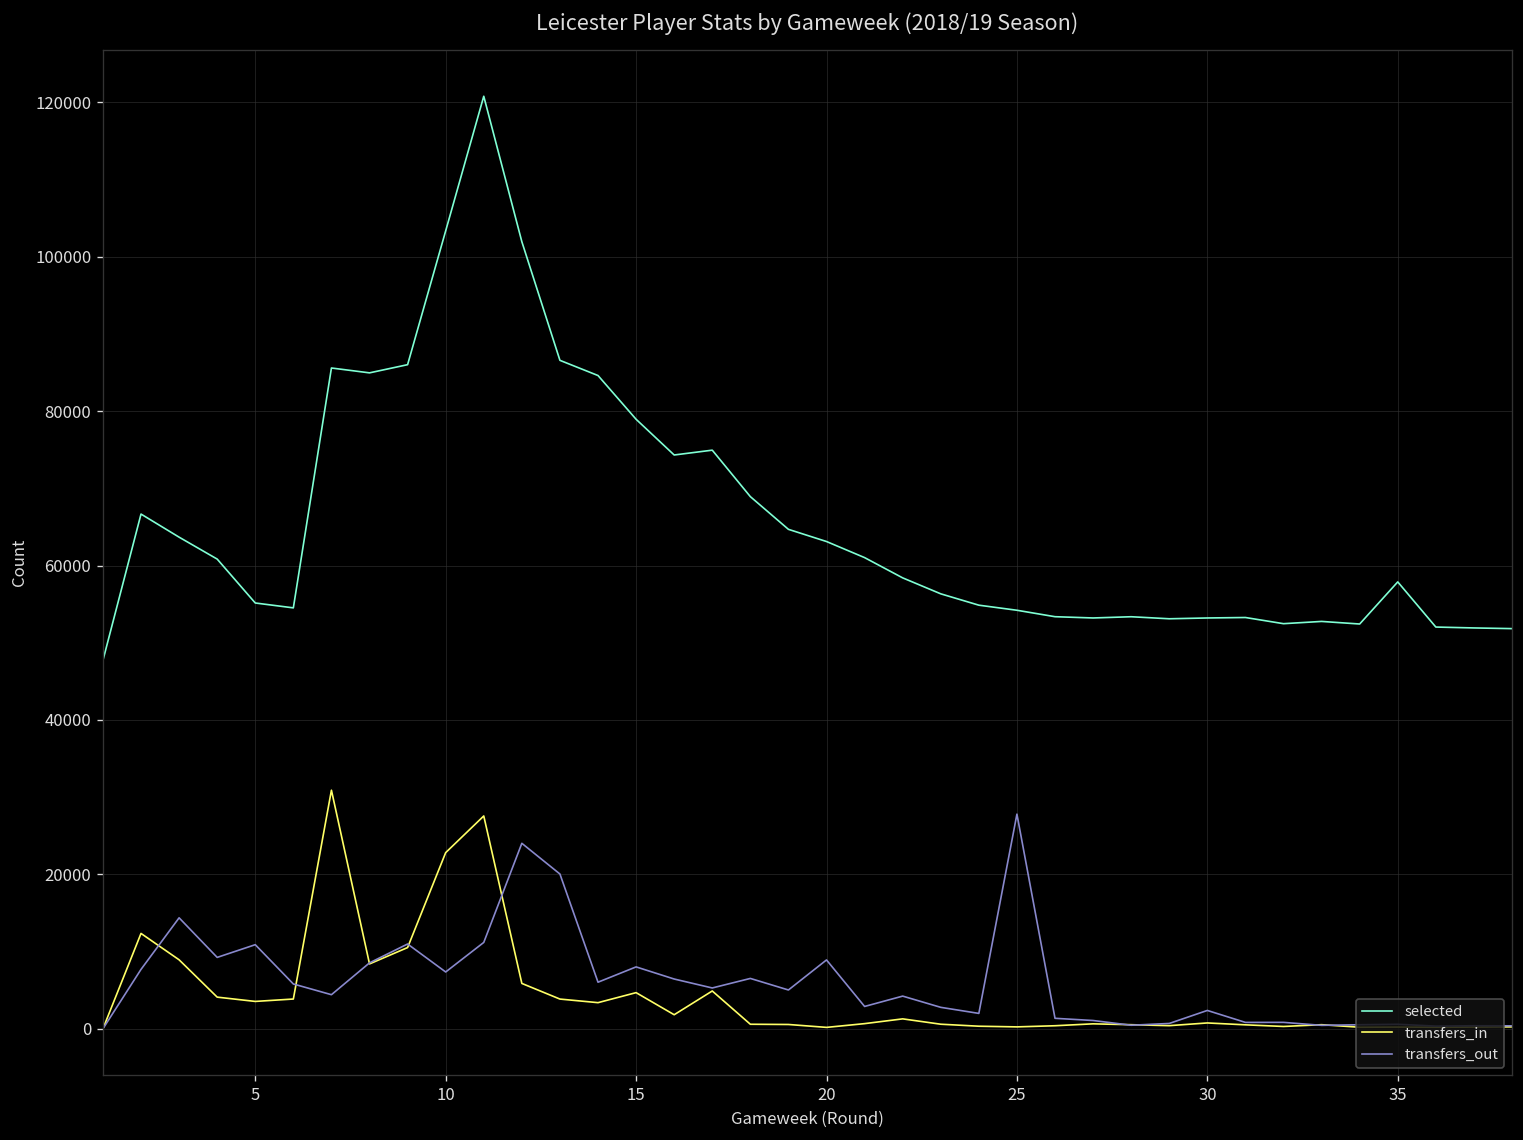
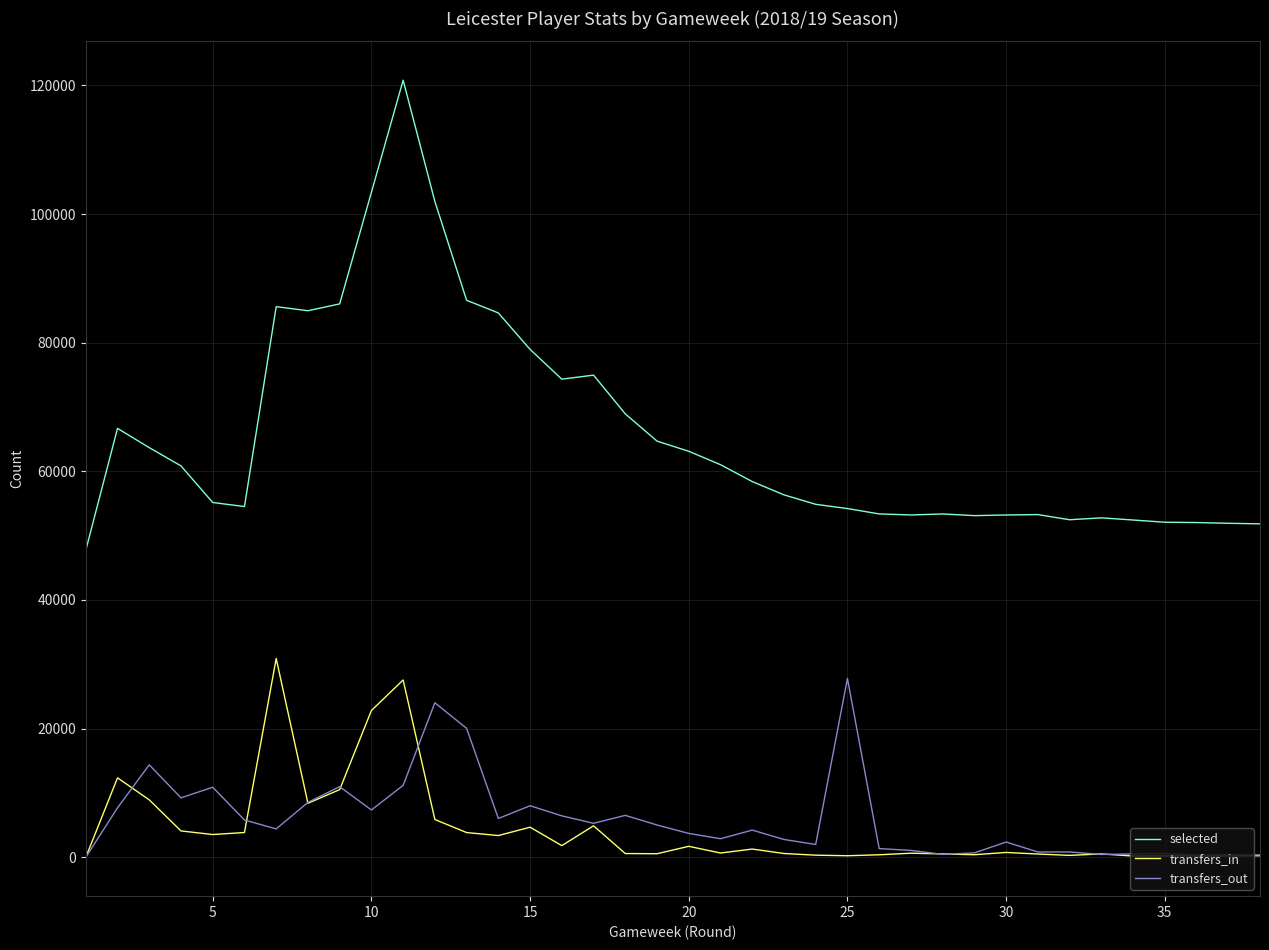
transfers_in, 20: 0 -> 2000
transfers_out, 20: 9000 -> 4000
selected, 35: 58000 -> 52000
